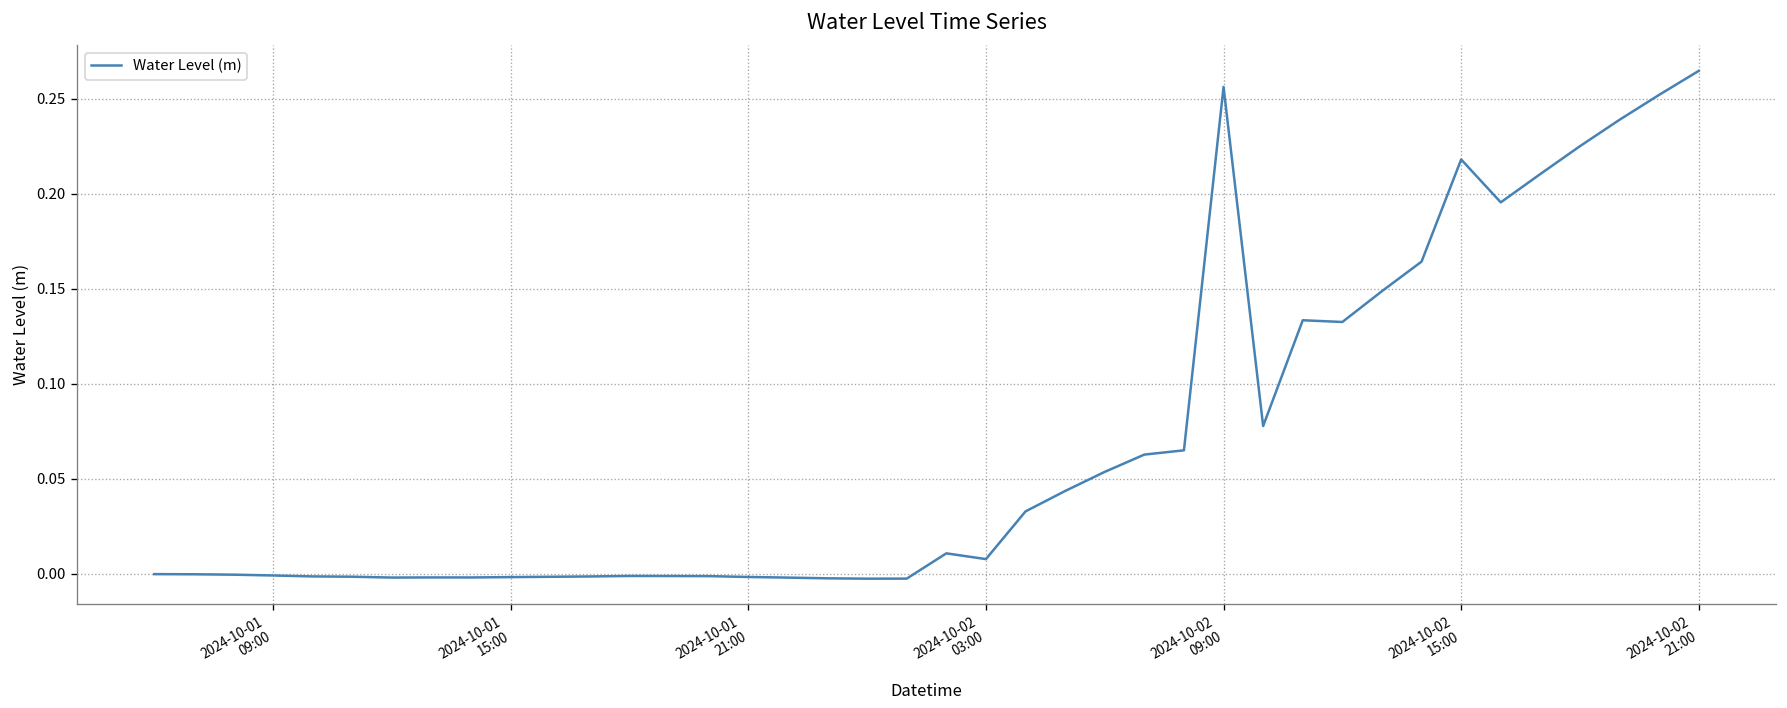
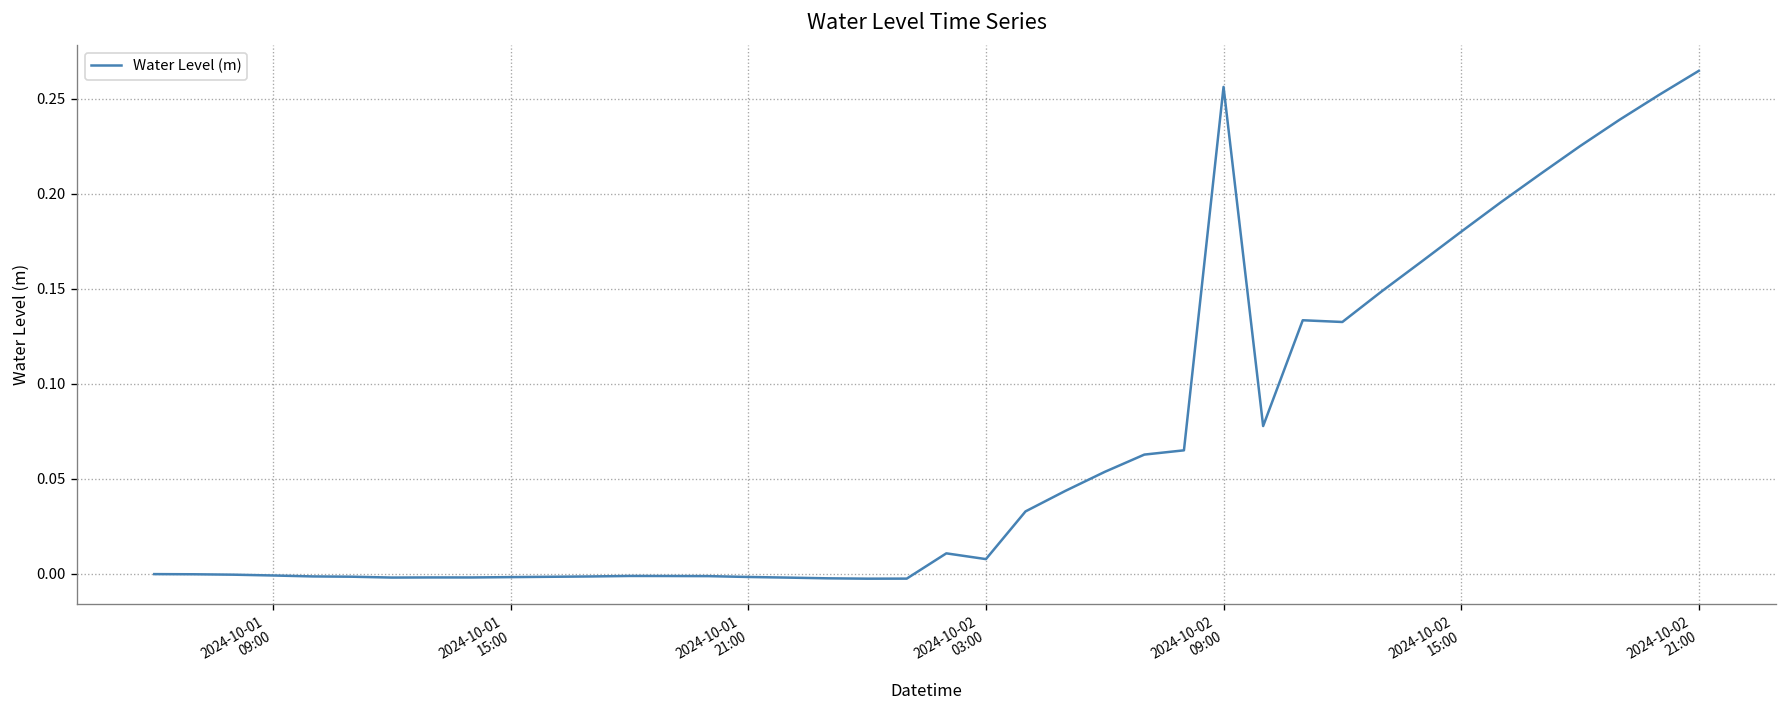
2024-10-02 15:00: 0.218 -> 0.180
